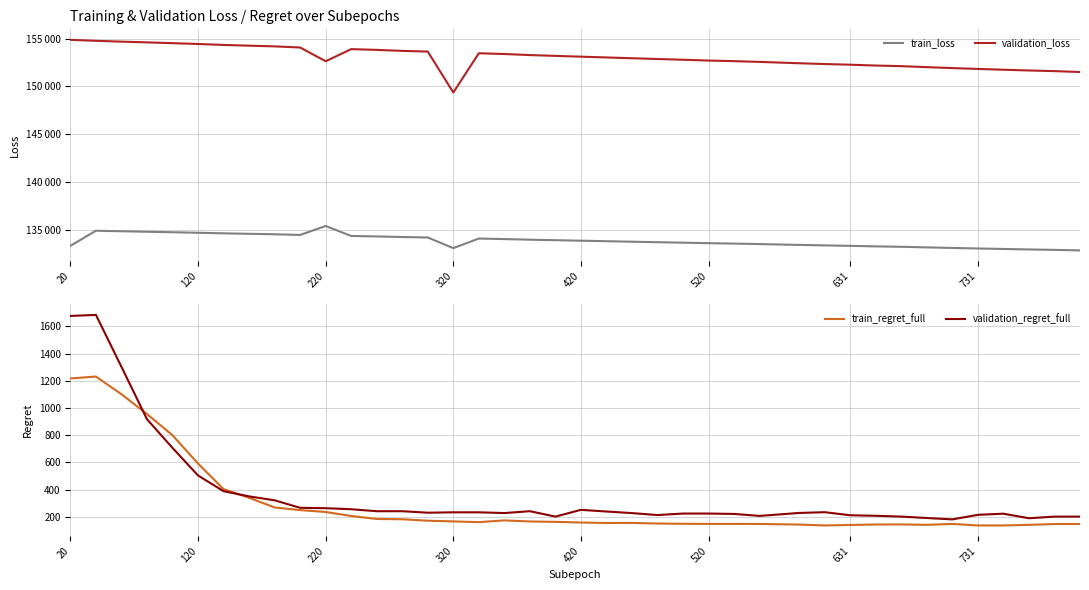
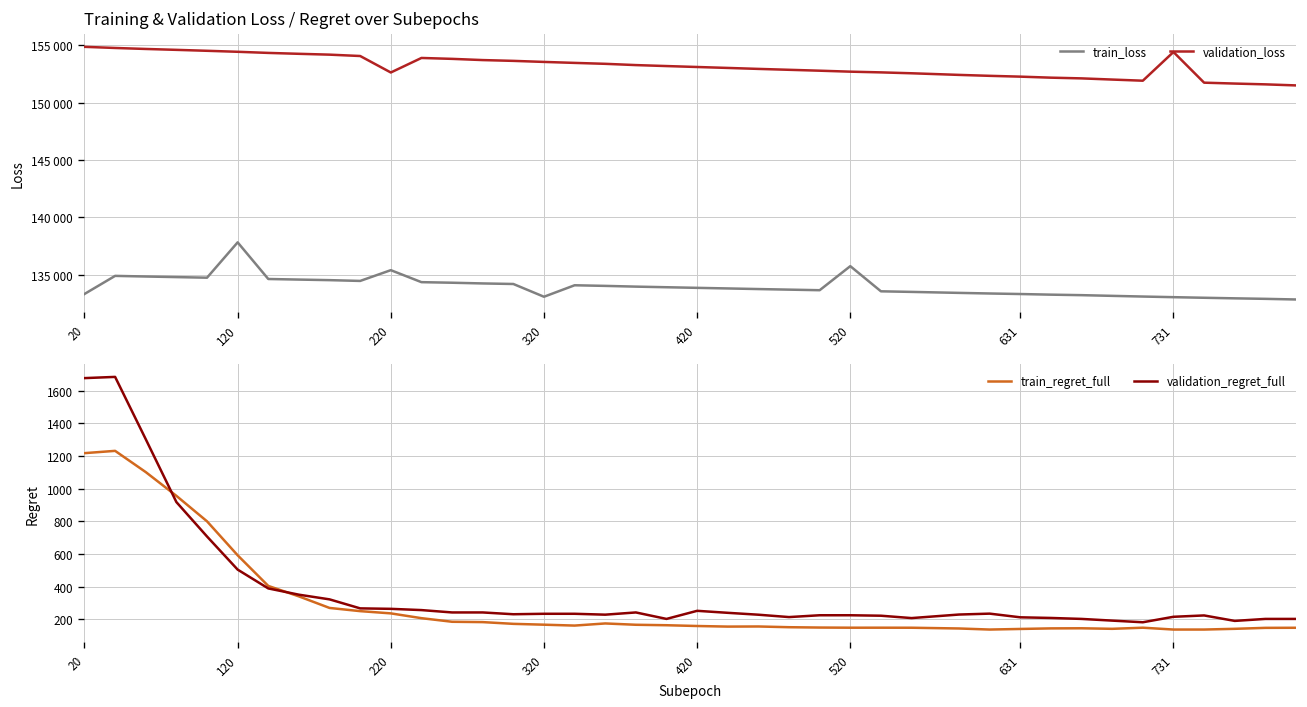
Training & Validation Loss / Regret over Subepochs, train_loss, 120: 135000 -> 138000
Training & Validation Loss / Regret over Subepochs, validation_loss, 320: 149000 -> 154000
Training & Validation Loss / Regret over Subepochs, train_loss, 520: 134000 -> 136000
Training & Validation Loss / Regret over Subepochs, validation_loss, 731: 152000 -> 154000
